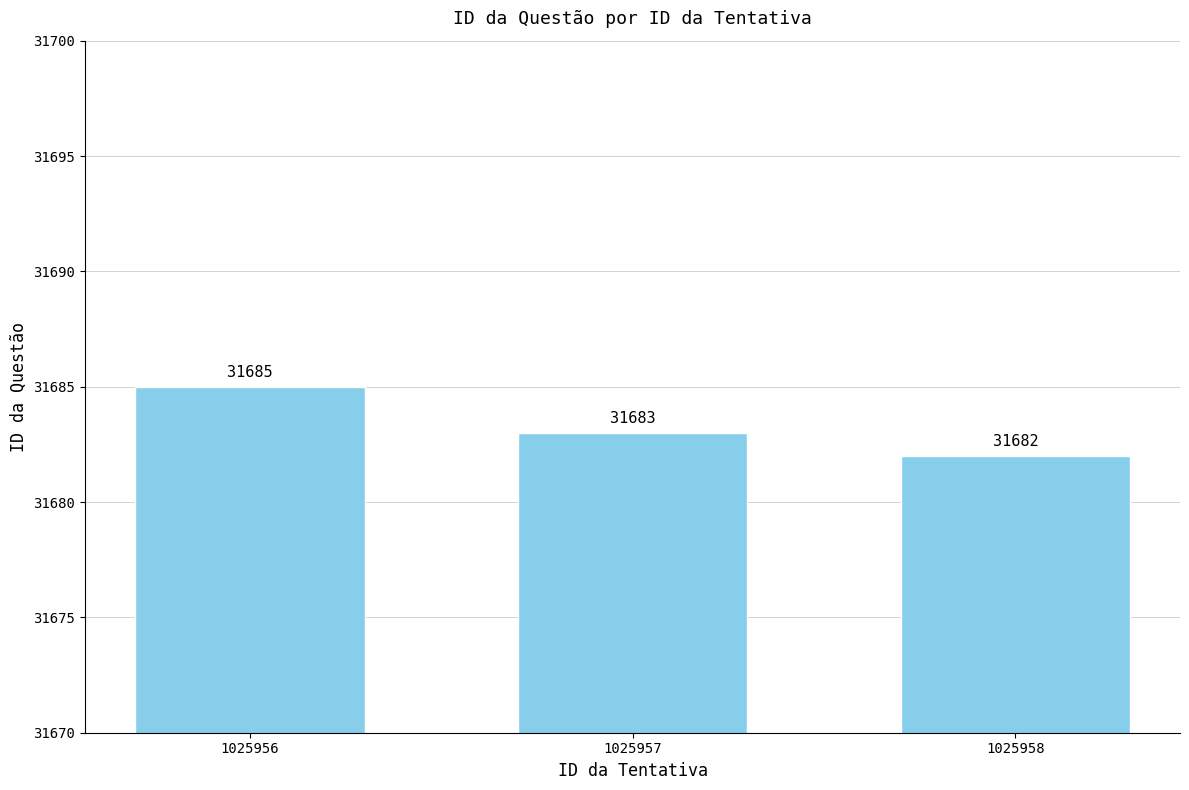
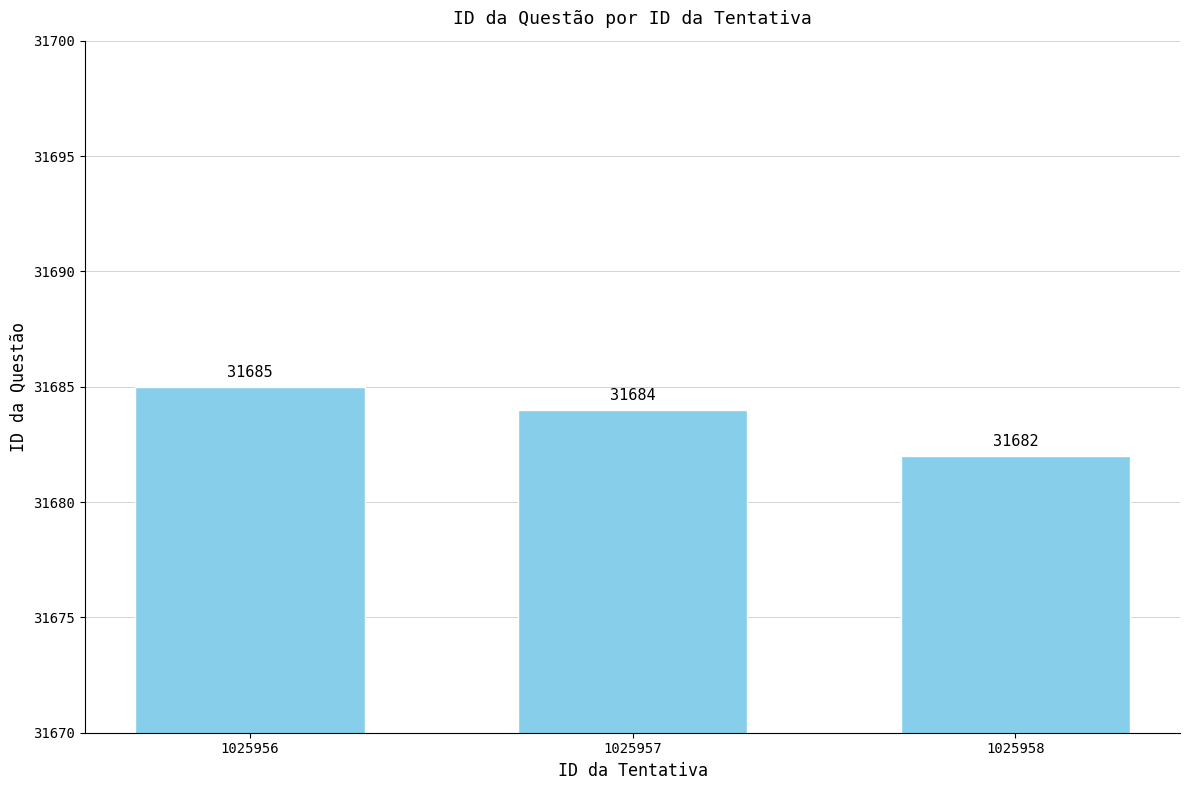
1025957: 31683 -> 31684
